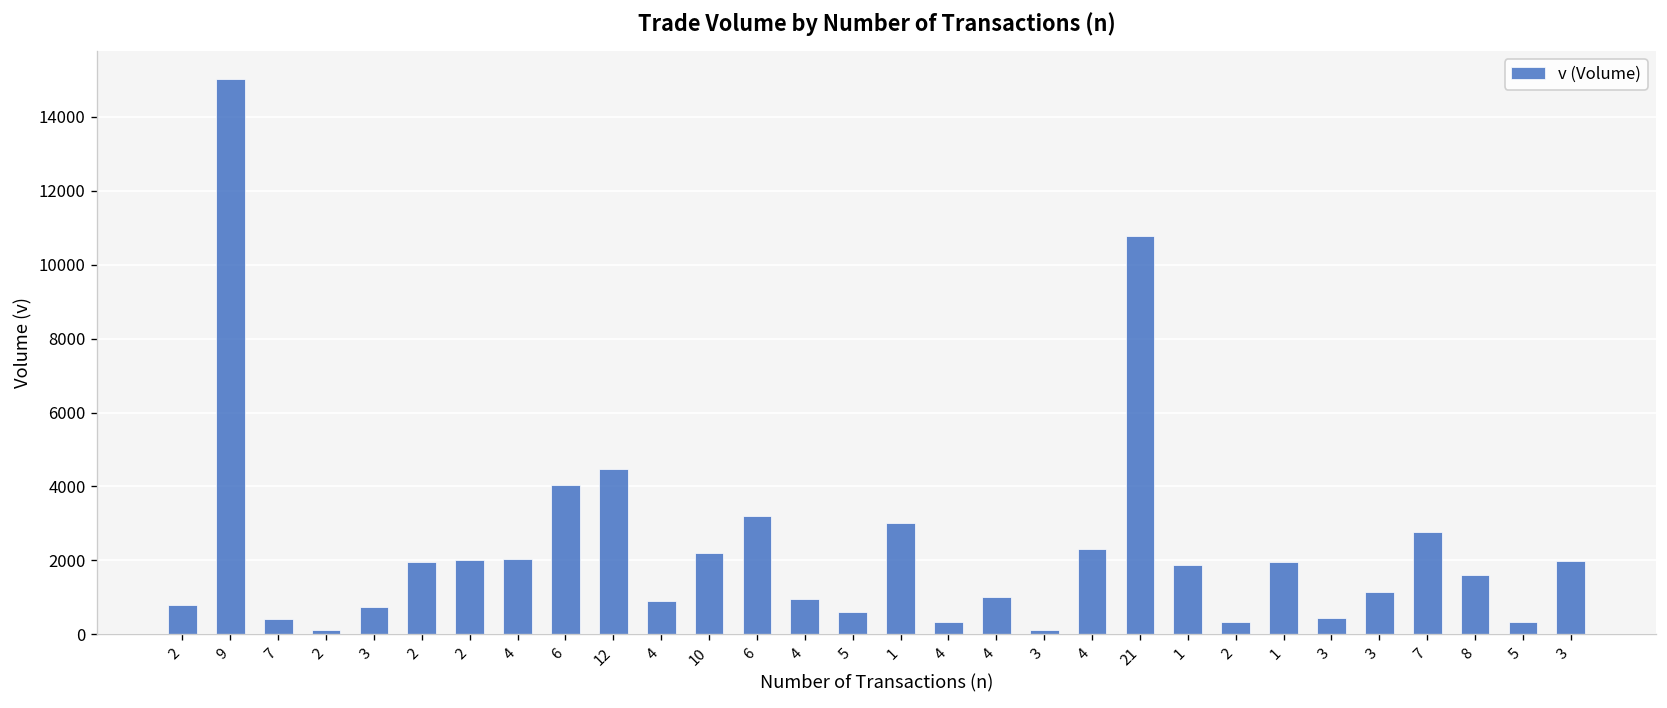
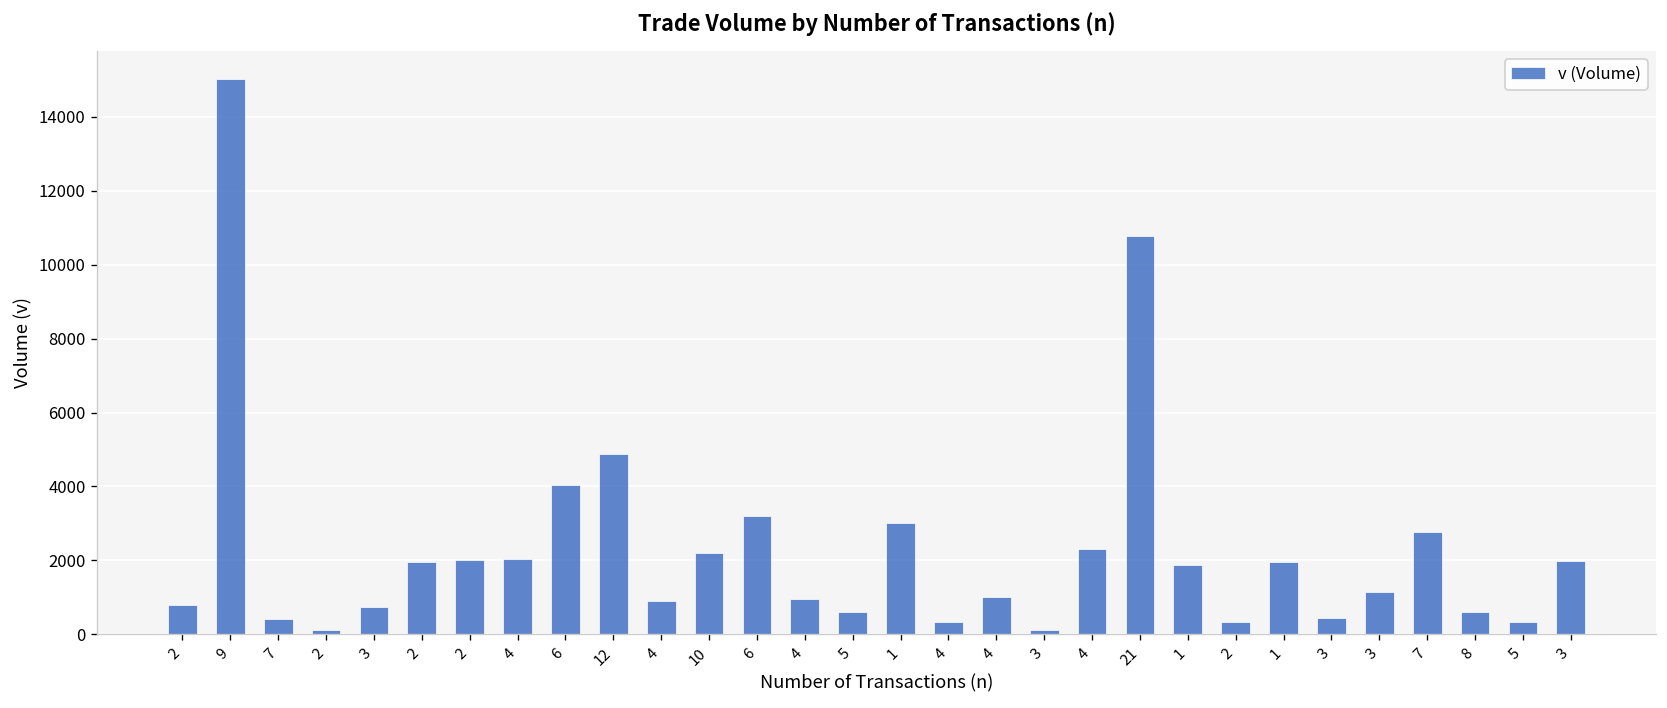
12: 4500 -> 4900
8: 1600 -> 600
